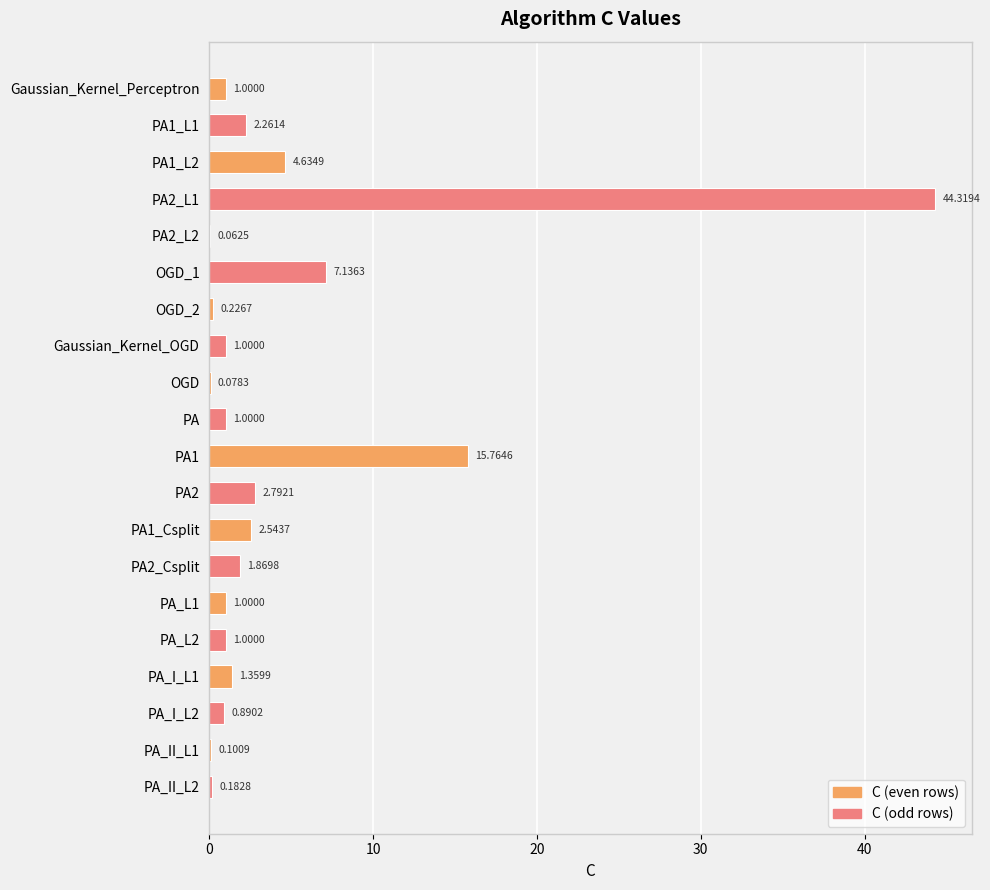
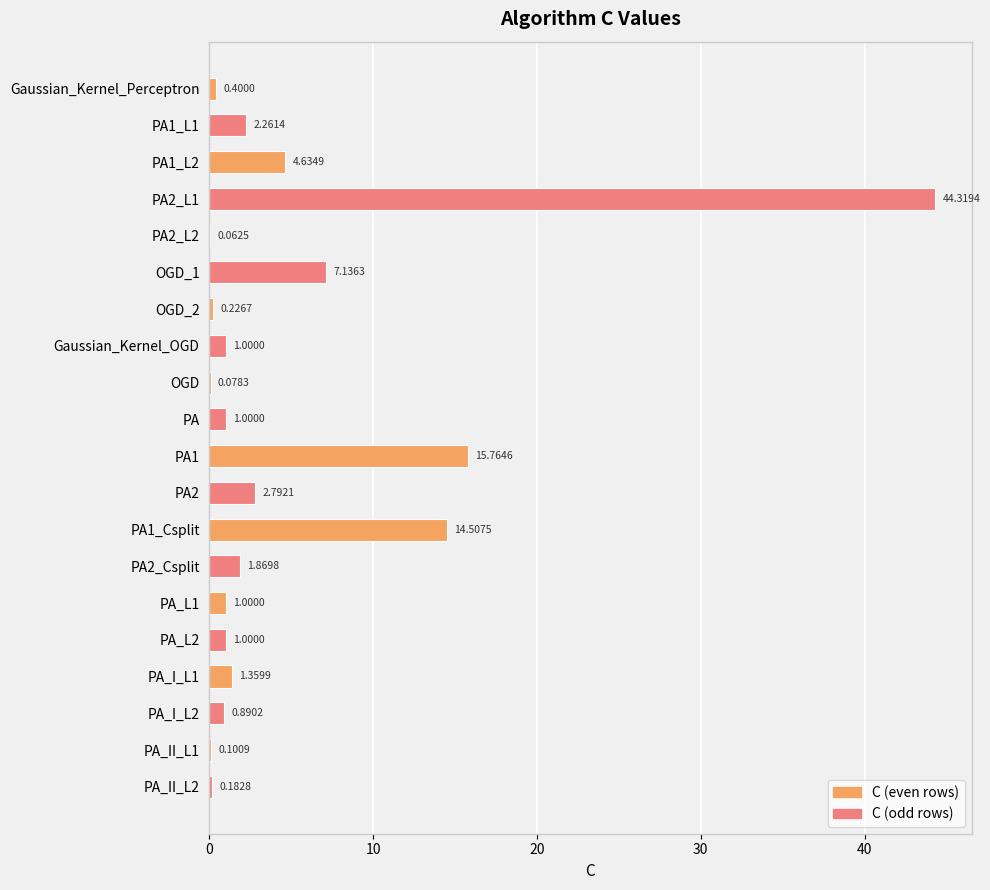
Gaussian_Kernel_Perceptron: 1.0000 -> 0.4000
PA1_Csplit: 2.5437 -> 14.5075
